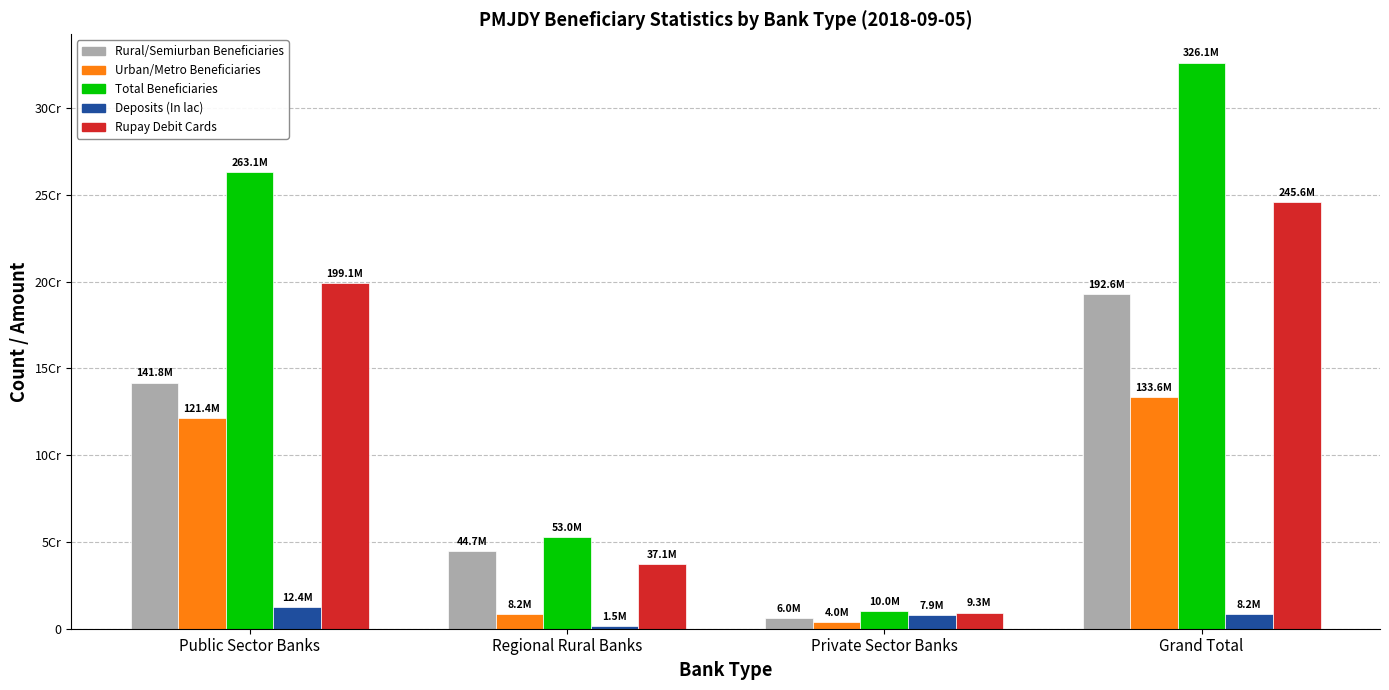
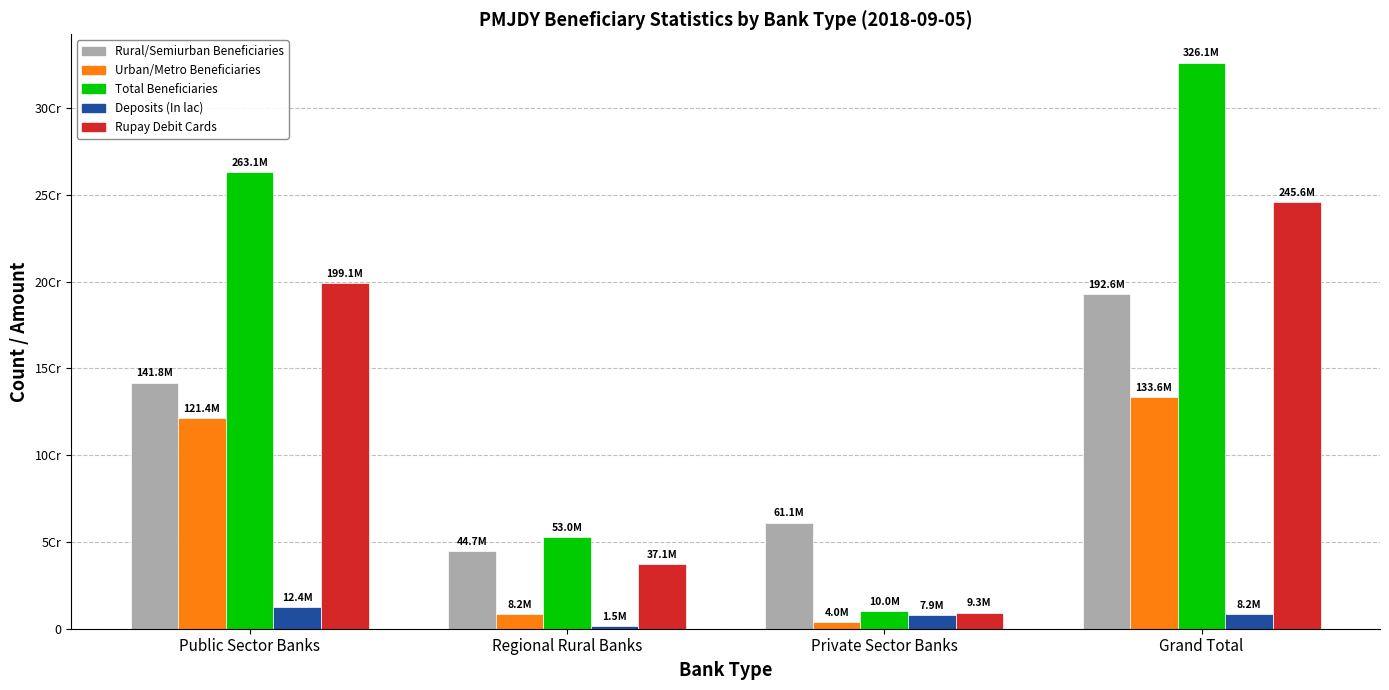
Rural/Semiurban Beneficiaries, Private Sector Banks: 6.0M -> 61.1M
